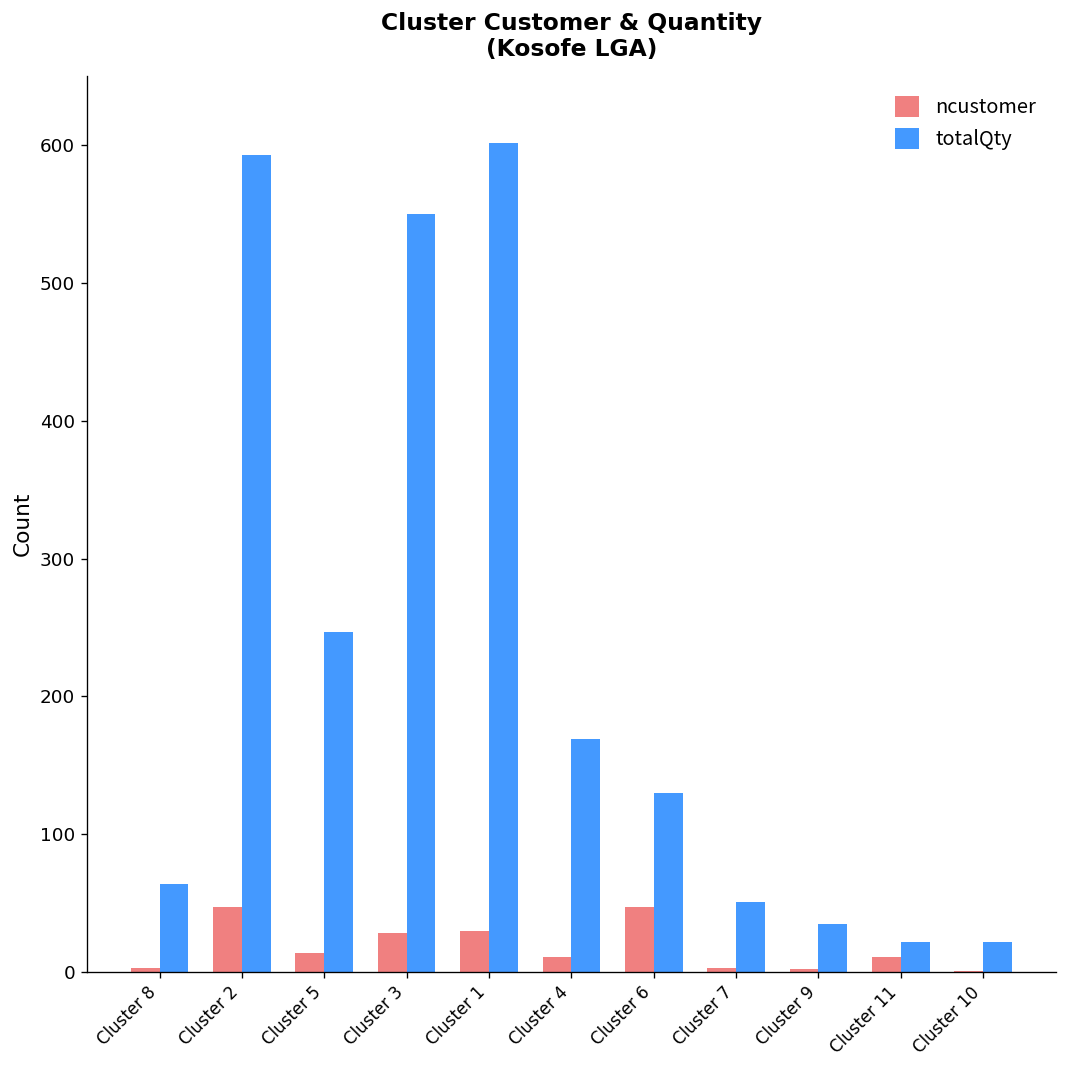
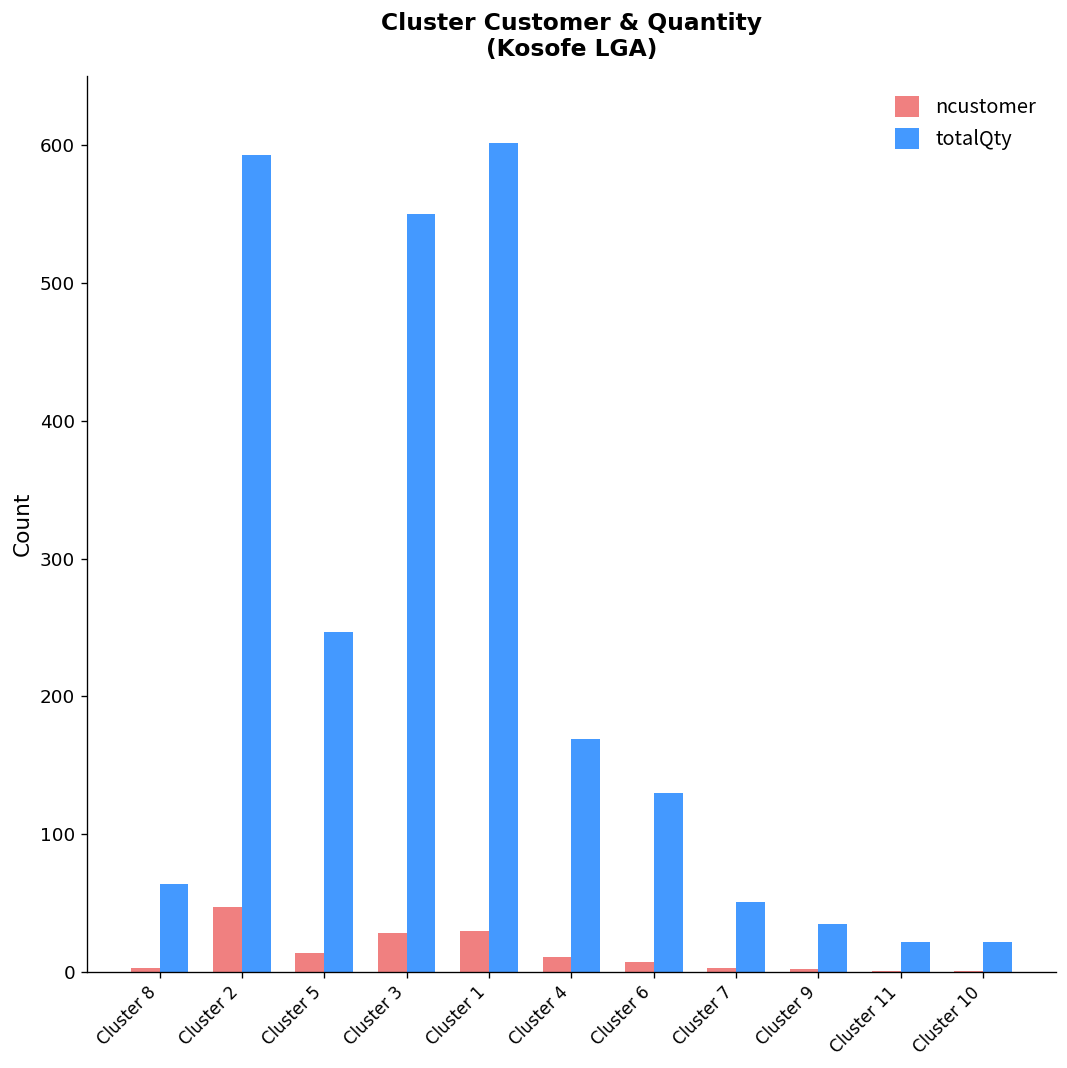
ncustomer, Cluster 6: 47 -> 7
ncustomer, Cluster 11: 11 -> 1
